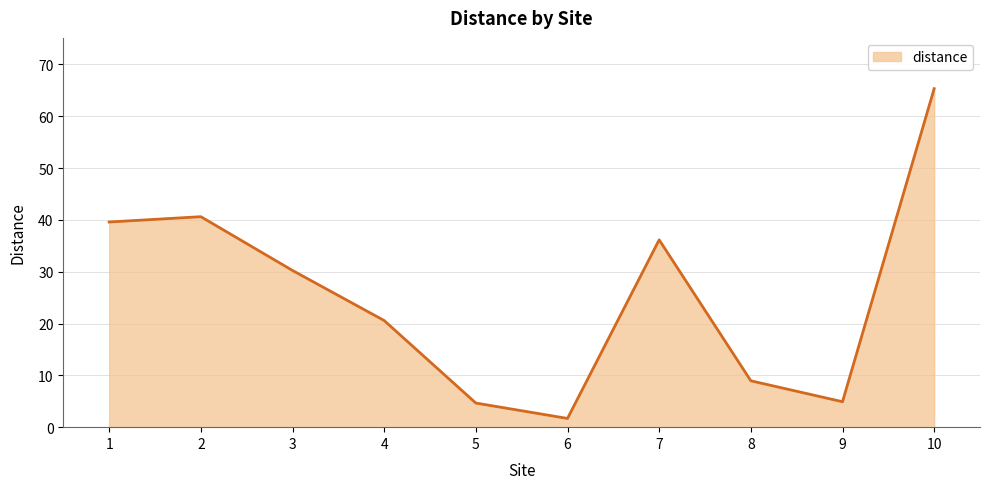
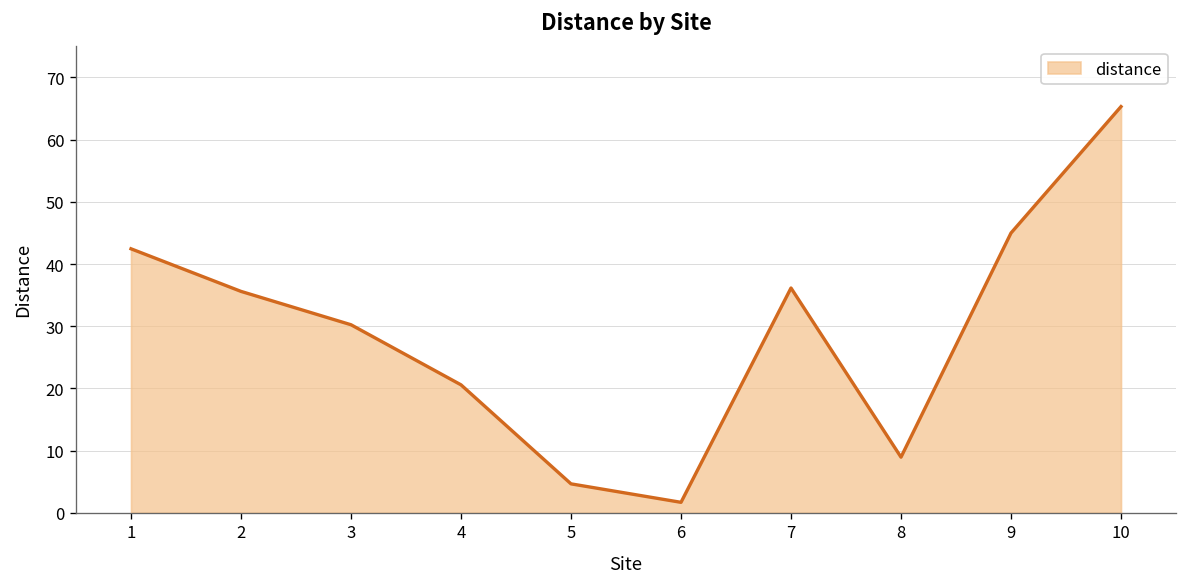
1: 40 -> 42
2: 41 -> 36
9: 5 -> 45
